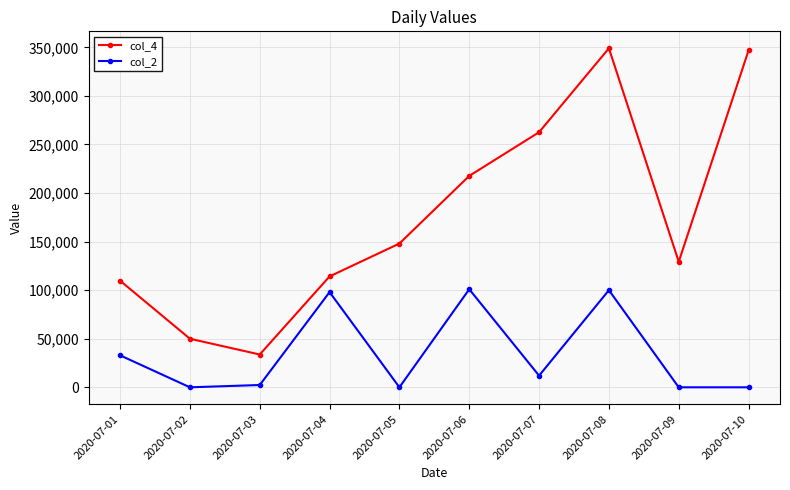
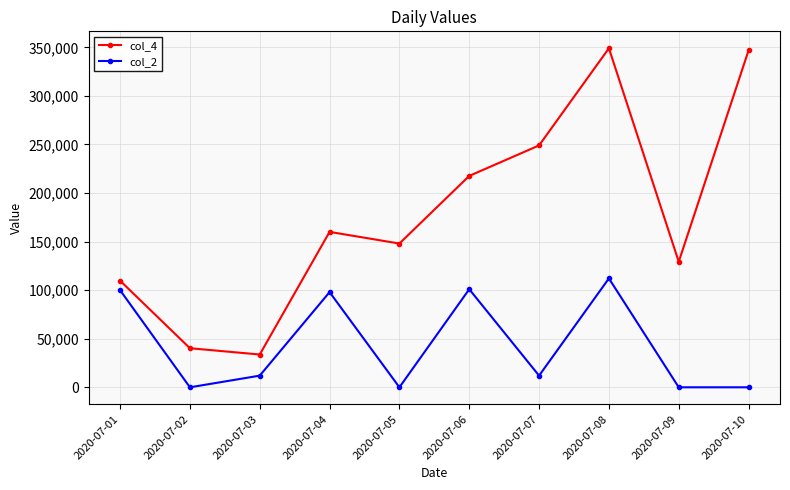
col_2, 2020-07-01: 30,000 -> 100,000
col_4, 2020-07-02: 50,000 -> 40,000
col_2, 2020-07-03: 0 -> 10,000
col_4, 2020-07-04: 110,000 -> 160,000
col_4, 2020-07-07: 260,000 -> 250,000
col_2, 2020-07-08: 100,000 -> 110,000
